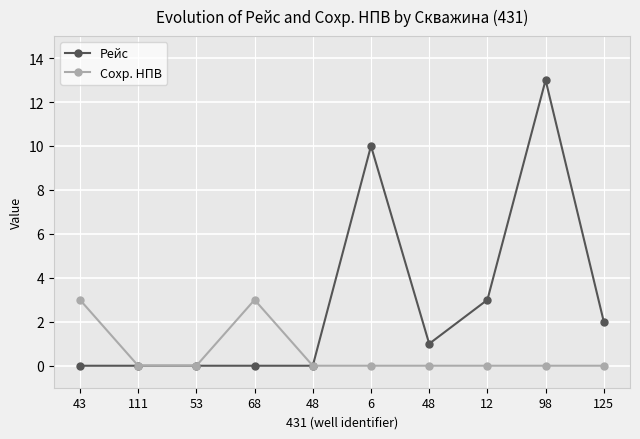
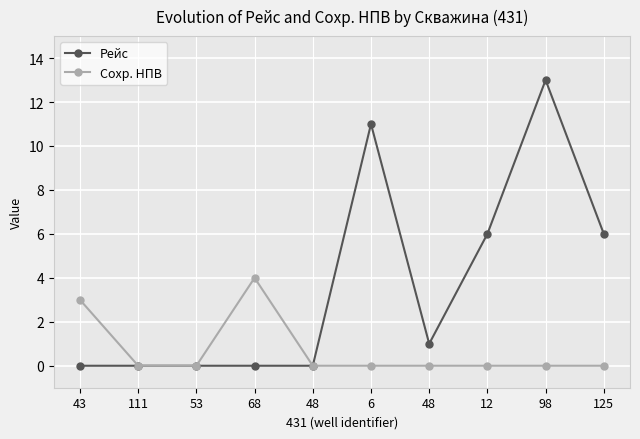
Сохр. НПВ, 68: 3 -> 4
Рейс, 6: 10 -> 11
Рейс, 12: 3 -> 6
Рейс, 125: 2 -> 6
